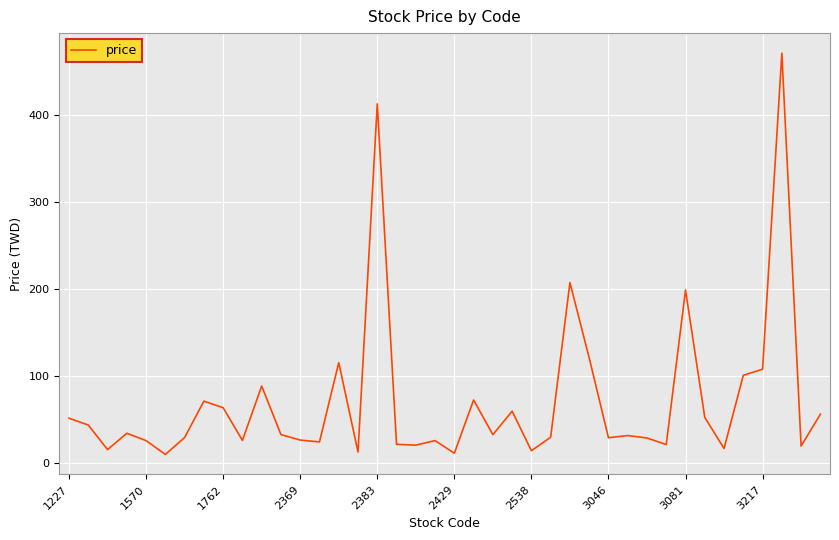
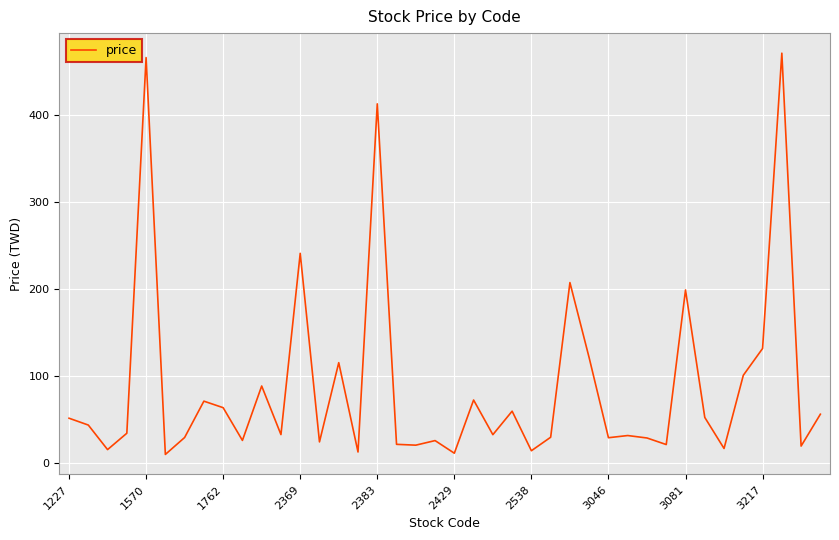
1570: 30 -> 470
2369: 30 -> 240
3217: 110 -> 130
